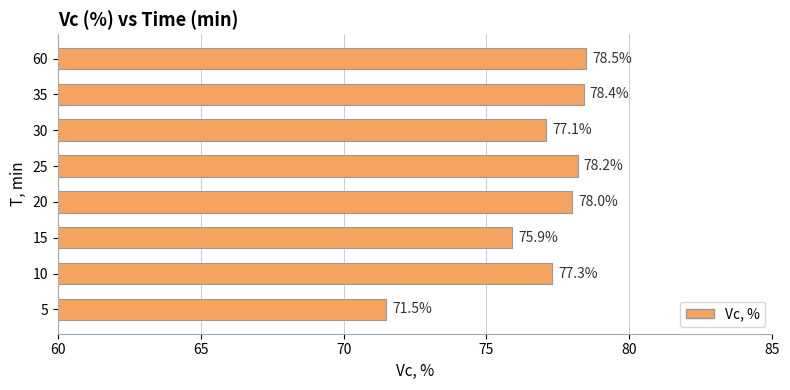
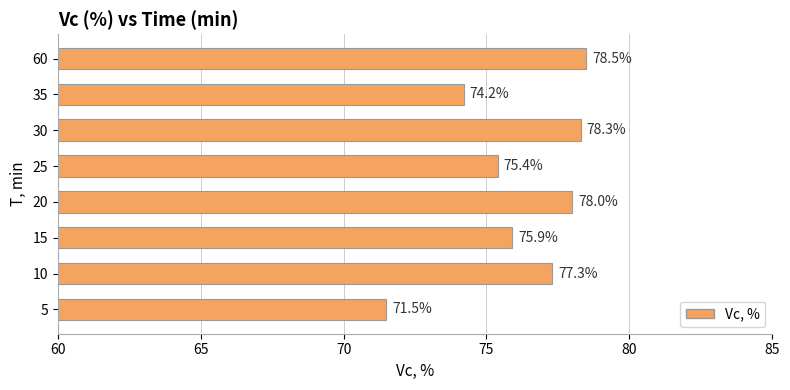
35: 78.4% -> 74.2%
30: 77.1% -> 78.3%
25: 78.2% -> 75.4%
